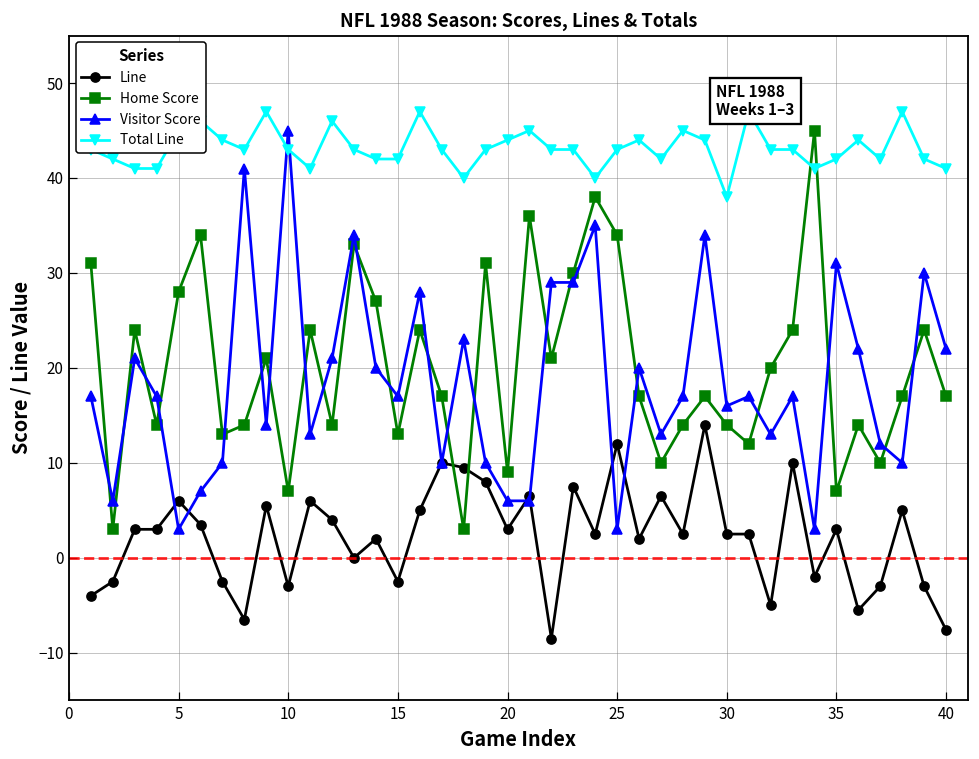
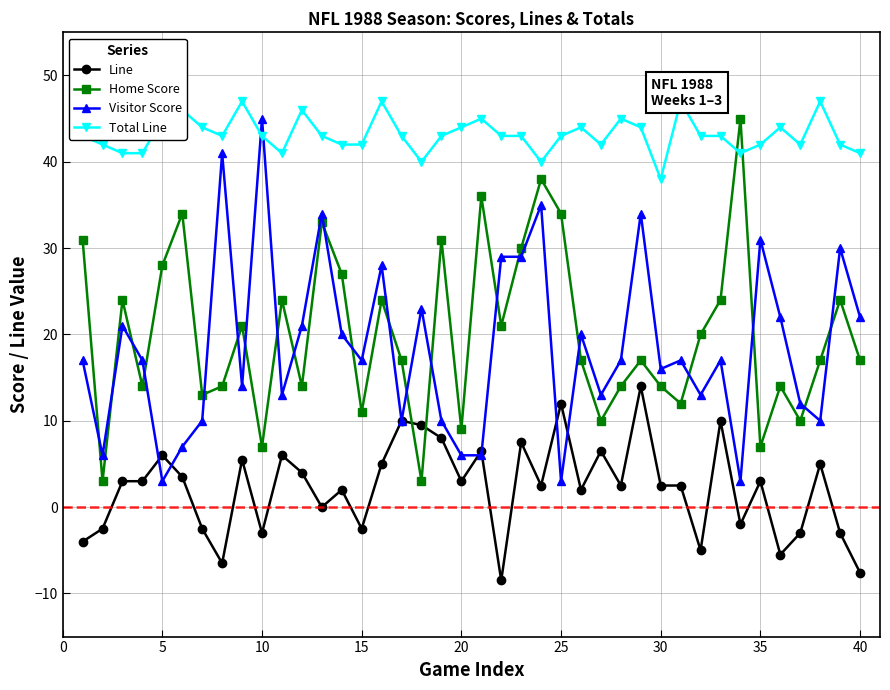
Home Score, 15: 13 -> 11
